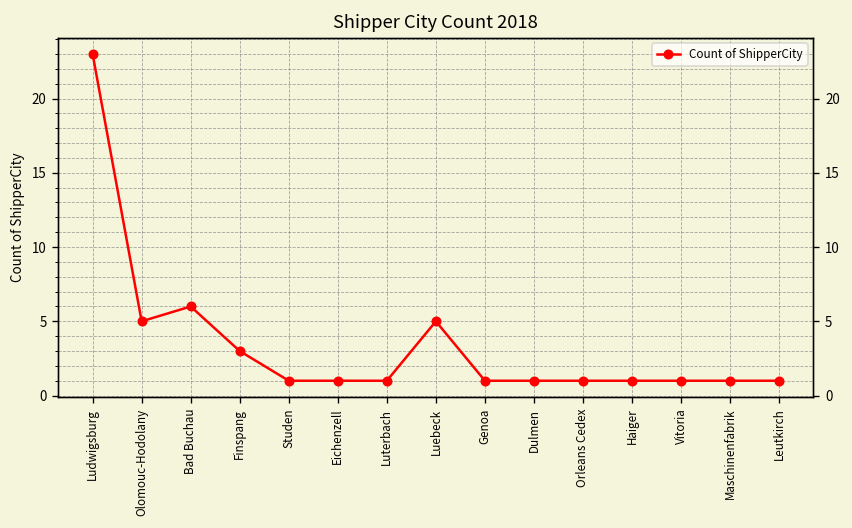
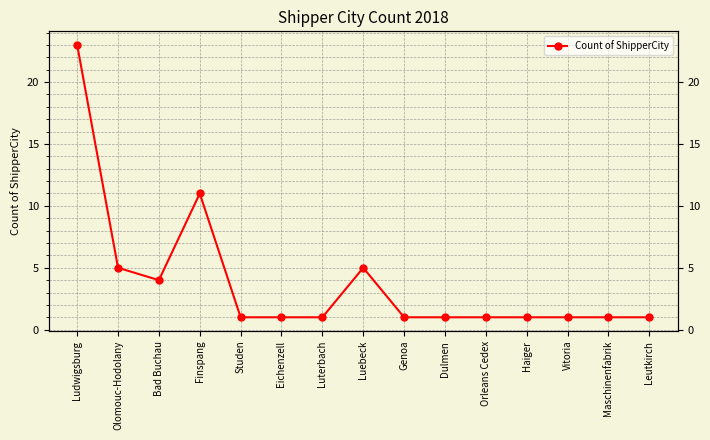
Bad Buchau: 6 -> 4
Finspang: 3 -> 11
